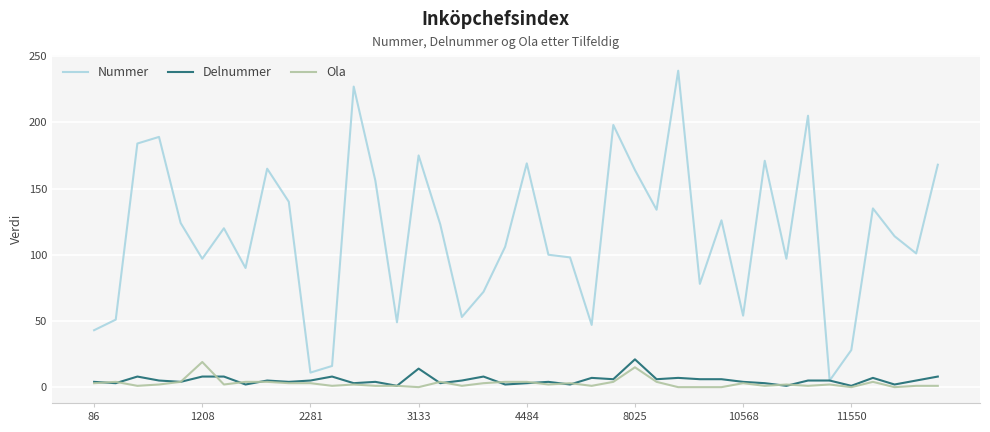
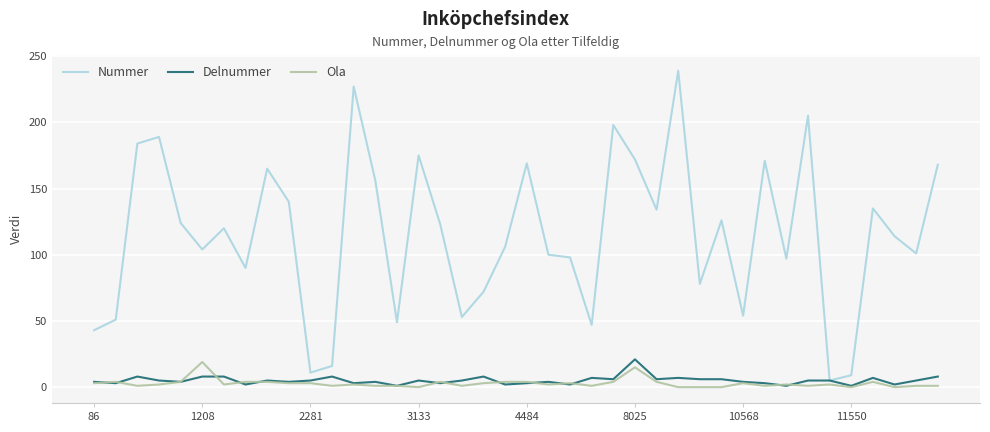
Nummer, 1208: 97 -> 104
Delnummer, 3133: 14 -> 5
Nummer, 8025: 164 -> 172
Nummer, 11550: 28 -> 9
